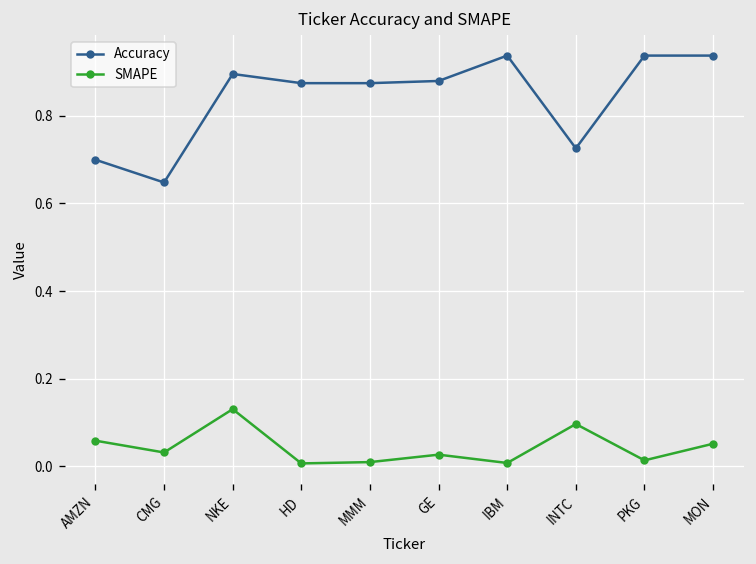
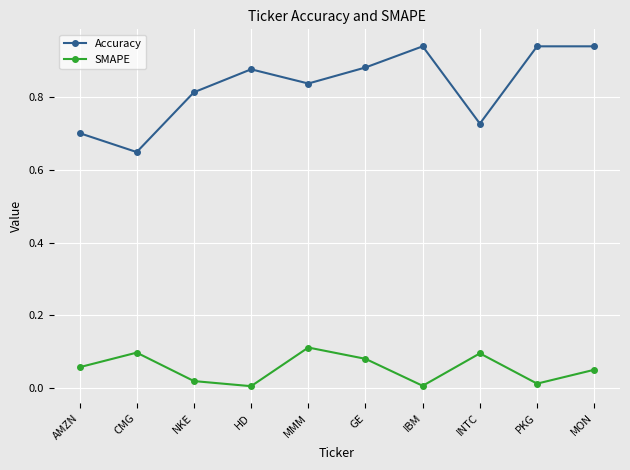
SMAPE, CMG: 0.03 -> 0.10
Accuracy, NKE: 0.90 -> 0.81
SMAPE, NKE: 0.13 -> 0.02
Accuracy, MMM: 0.88 -> 0.84
SMAPE, MMM: 0.01 -> 0.11
SMAPE, GE: 0.03 -> 0.08
